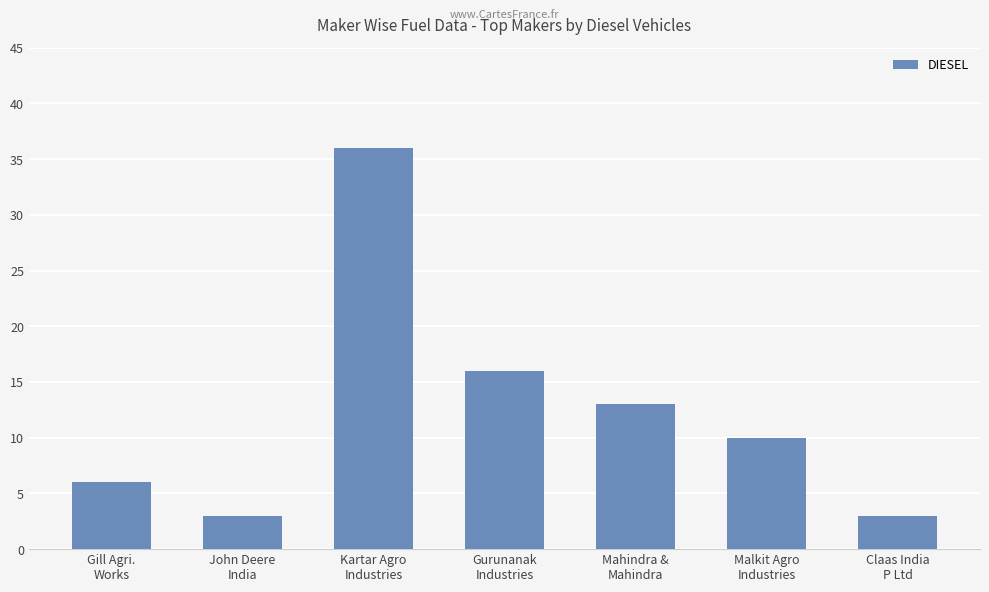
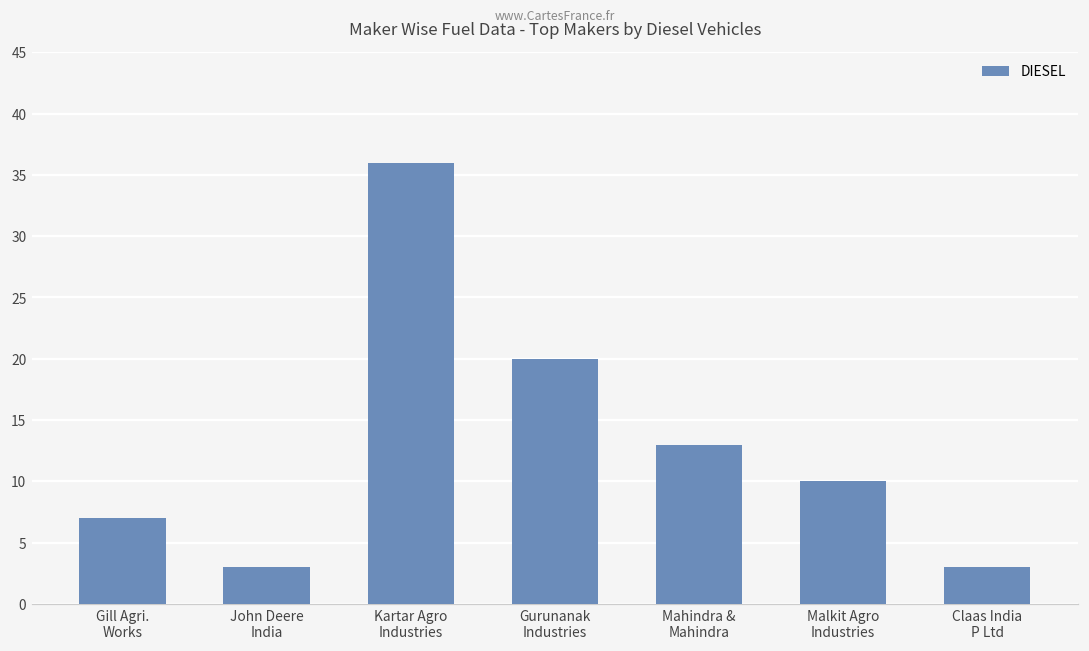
Gill Agri. Works: 6 -> 7
Gurunanak Industries: 16 -> 20
